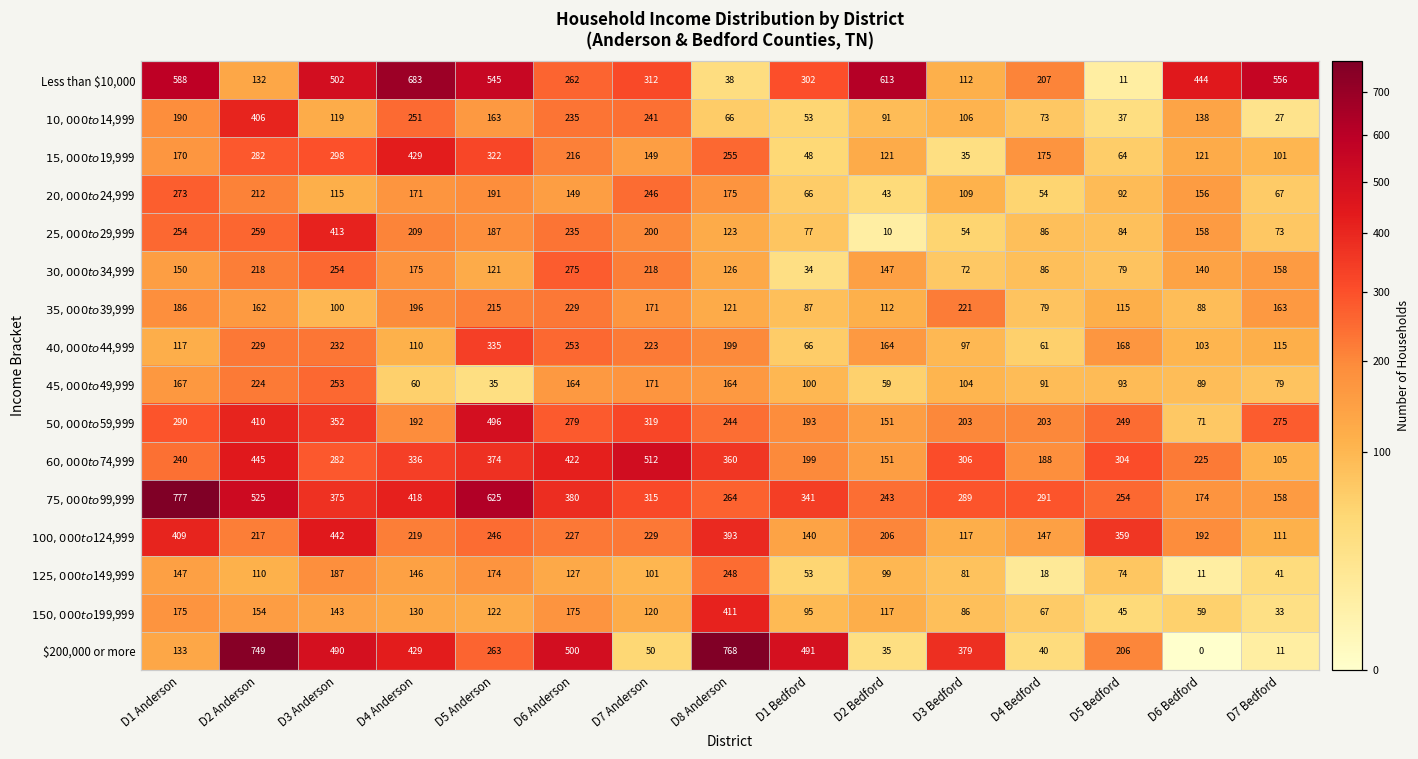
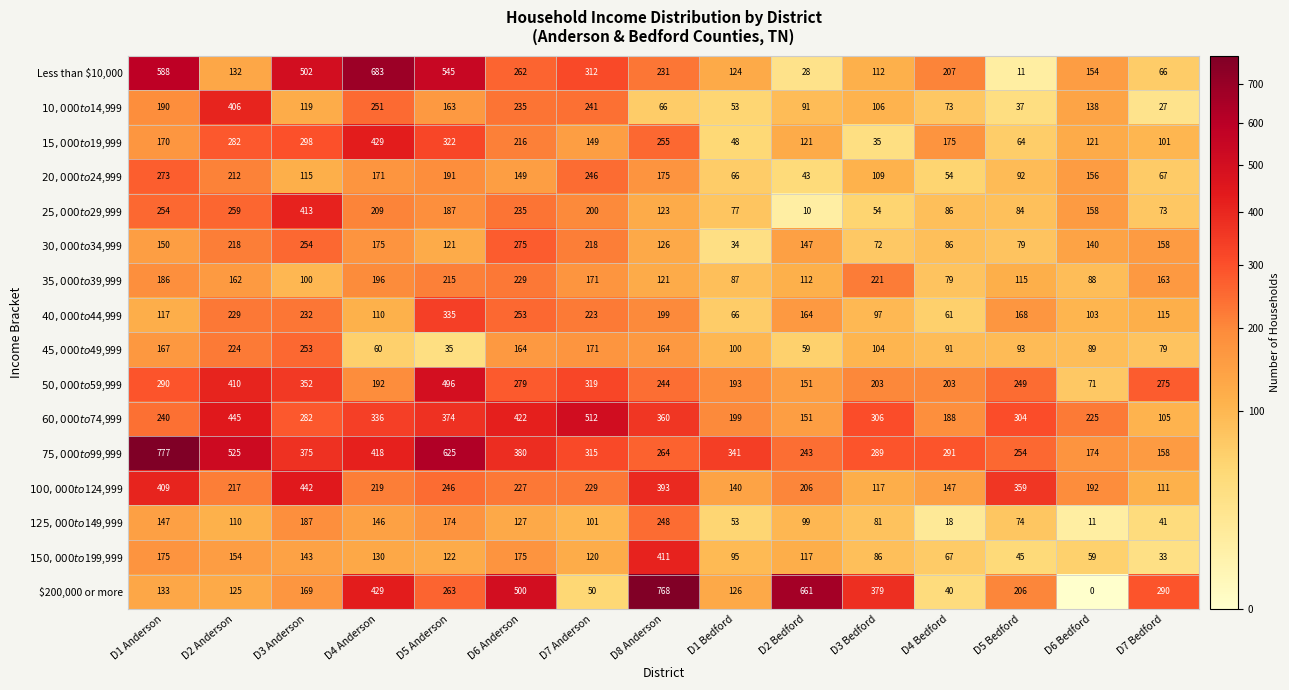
Less than $10,000, D8 Anderson: 38 -> 231
Less than $10,000, D1 Bedford: 302 -> 124
Less than $10,000, D2 Bedford: 613 -> 28
Less than $10,000, D6 Bedford: 444 -> 154
Less than $10,000, D7 Bedford: 556 -> 66
$200,000 or more, D2 Anderson: 749 -> 125
$200,000 or more, D3 Anderson: 490 -> 169
$200,000 or more, D1 Bedford: 491 -> 126
$200,000 or more, D2 Bedford: 35 -> 661
$200,000 or more, D7 Bedford: 11 -> 290
